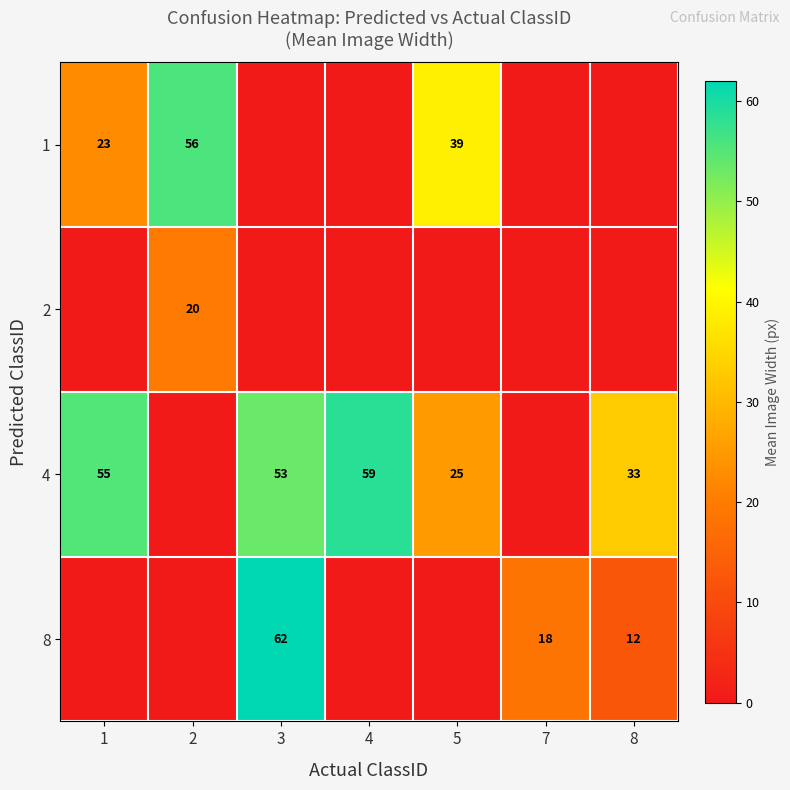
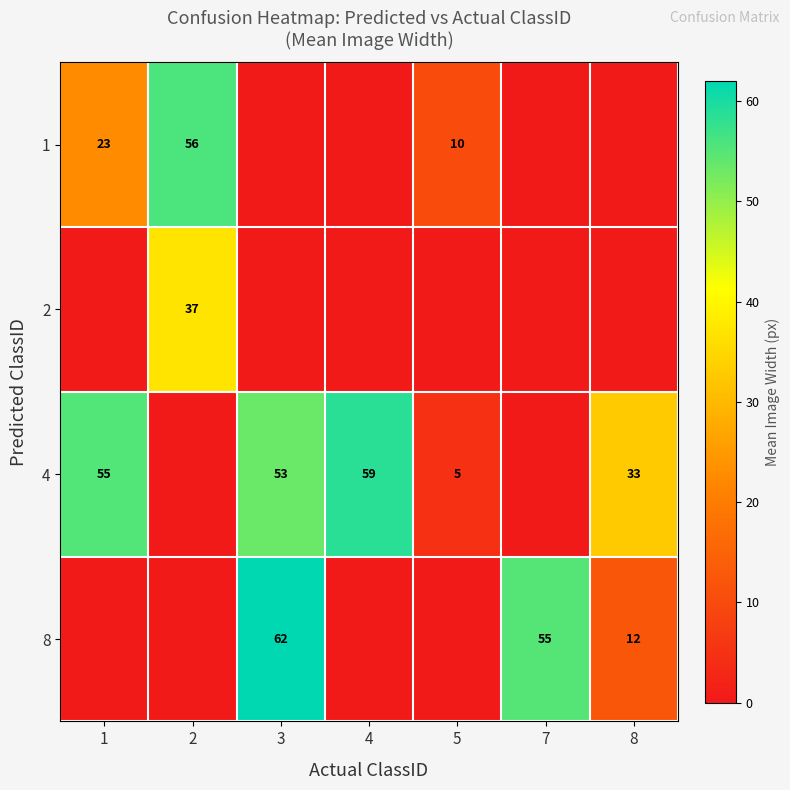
1, 5: 39 -> 10
2, 2: 20 -> 37
4, 5: 25 -> 5
8, 7: 18 -> 55
